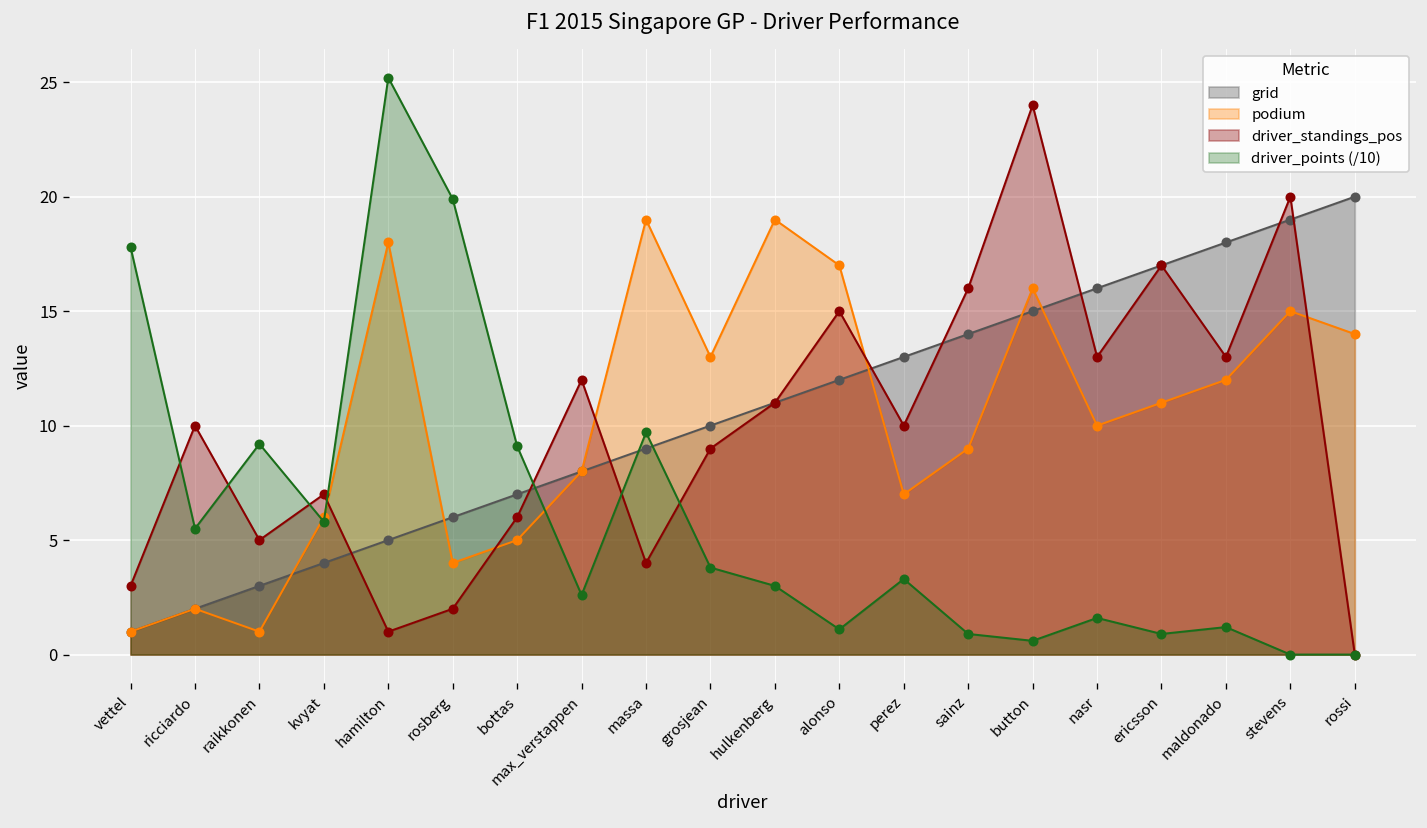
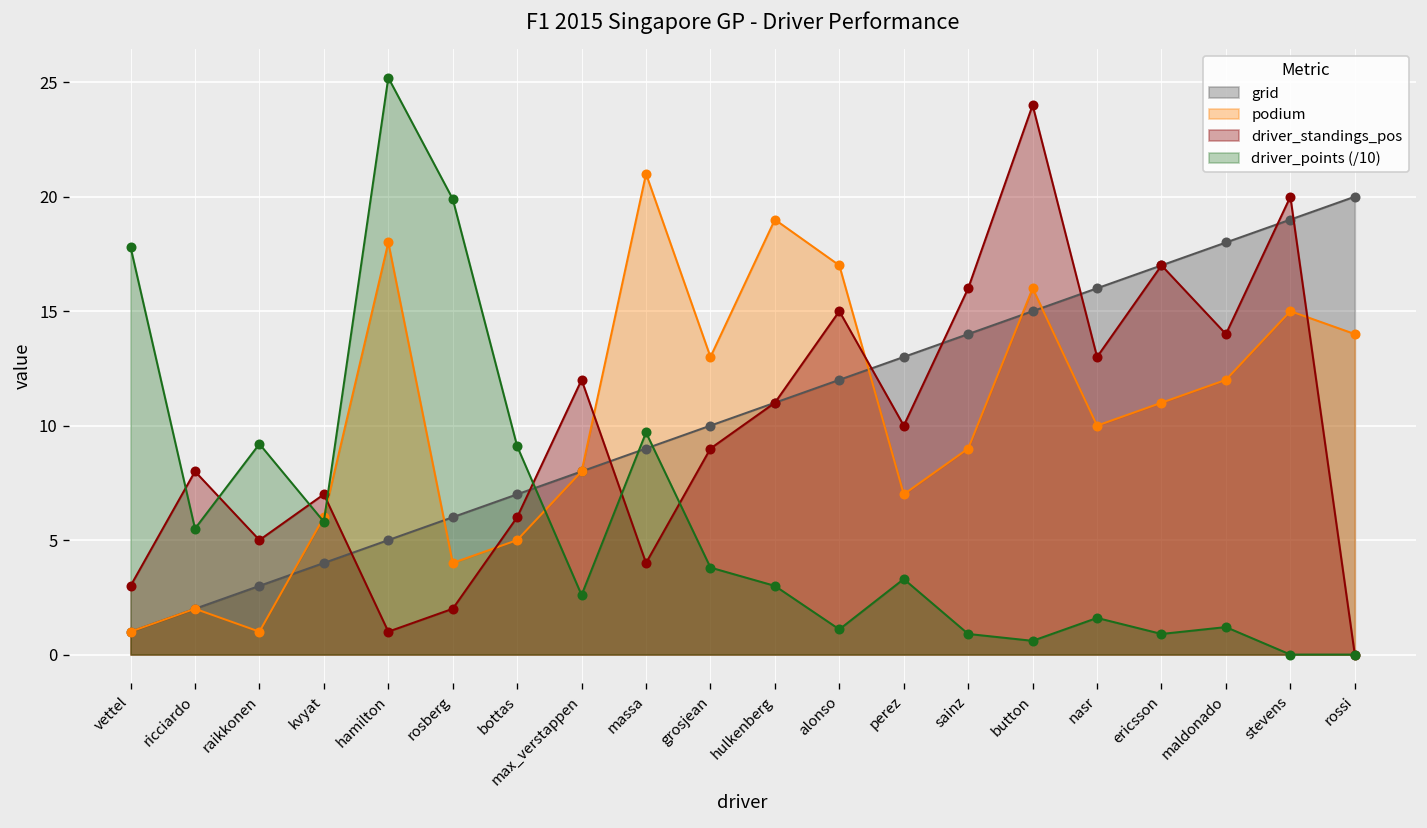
driver_standings_pos, ricciardo: 10 -> 8
podium, massa: 19 -> 21
driver_standings_pos, maldonado: 13 -> 14
